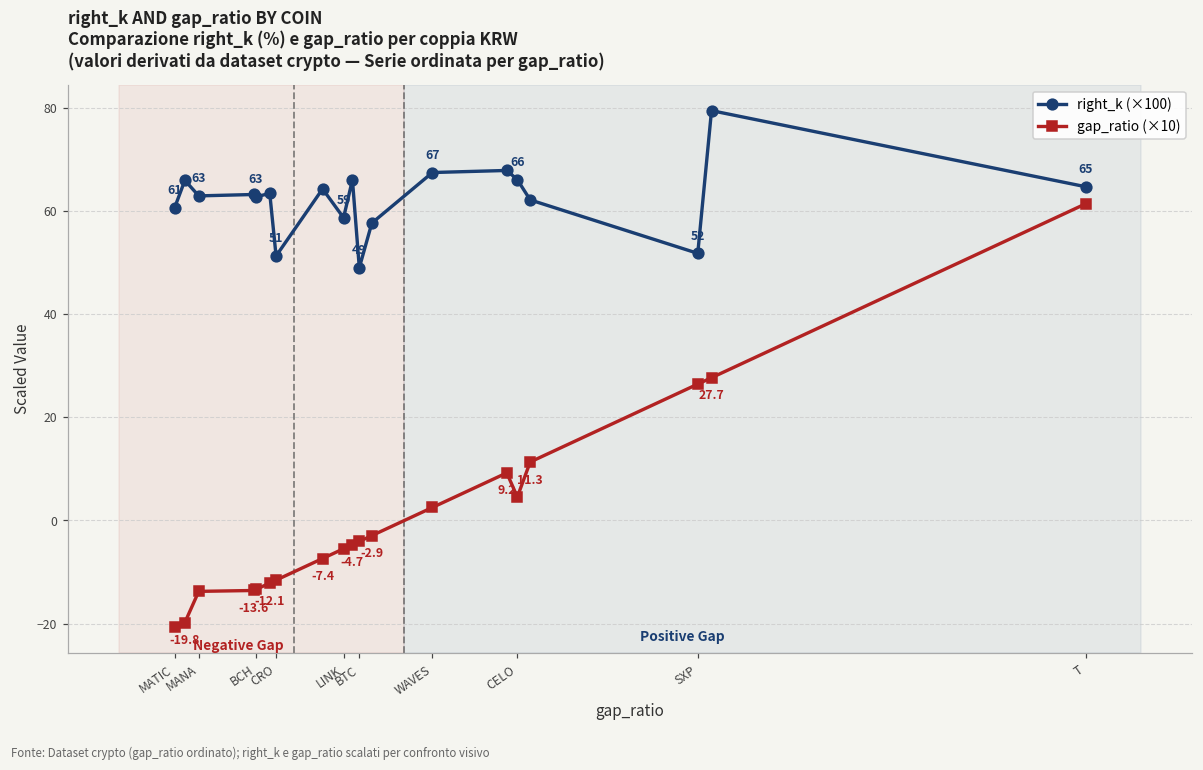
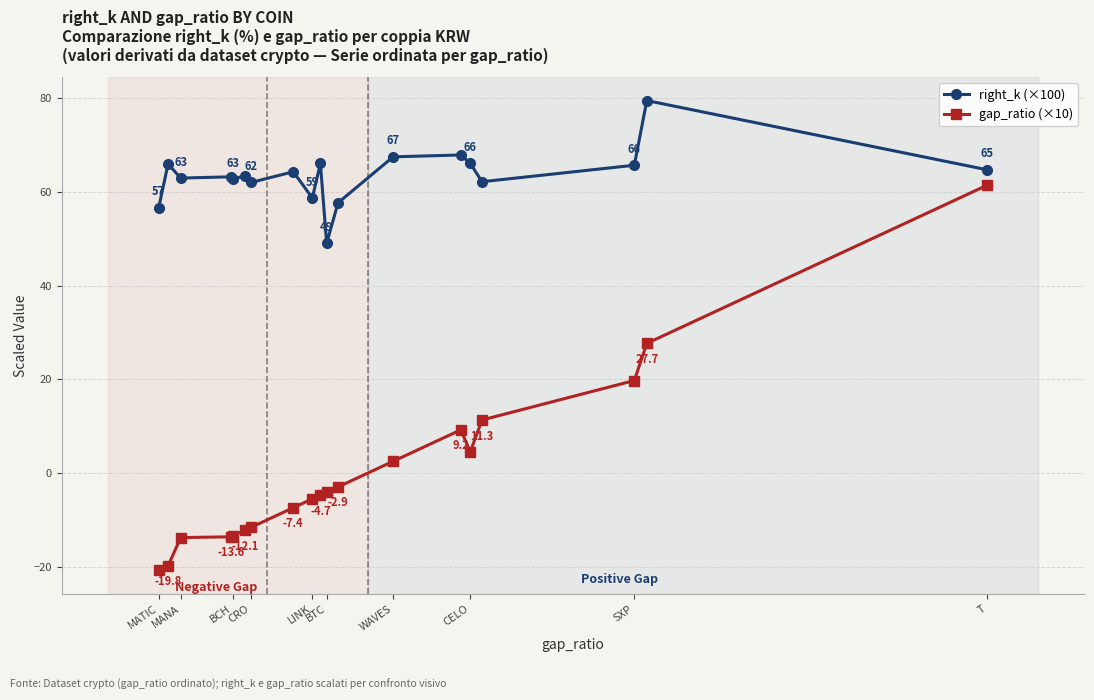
right_k (×100), MATIC: 61 -> 57
right_k (×100), CRO: 51 -> 62
right_k (×100), SXP: 52 -> 66
gap_ratio (×10), SXP: 26 -> 20
